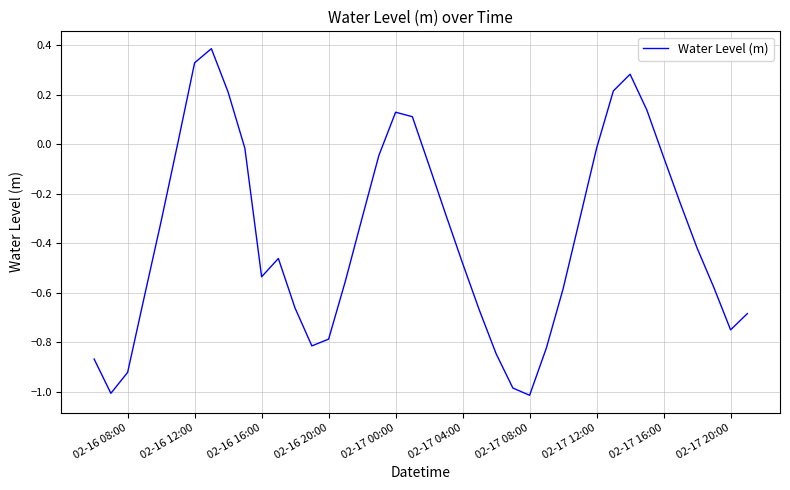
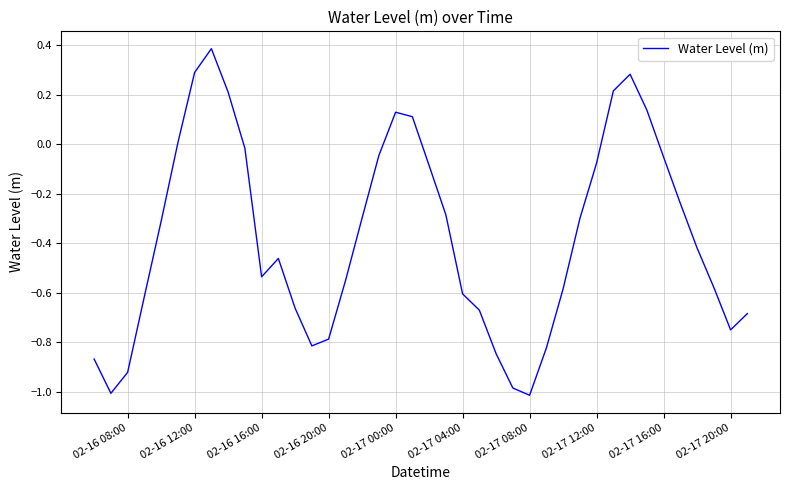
02-16 12:00: 0.33 -> 0.29
02-17 04:00: -0.48 -> -0.61
02-17 12:00: -0.02 -> -0.08
